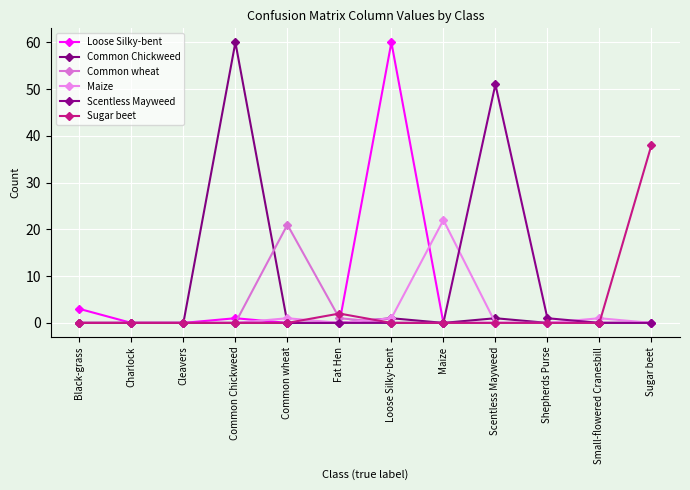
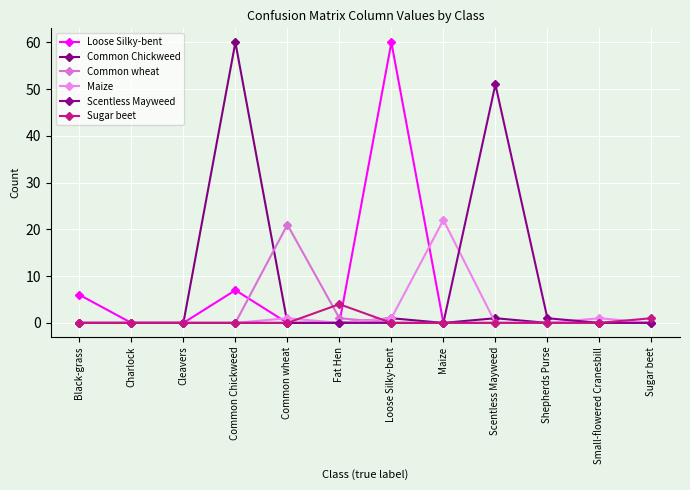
Loose Silky-bent, Black-grass: 3 -> 6
Loose Silky-bent, Common Chickweed: 1 -> 7
Sugar beet, Fat Hen: 2 -> 4
Sugar beet, Sugar beet: 38 -> 1
